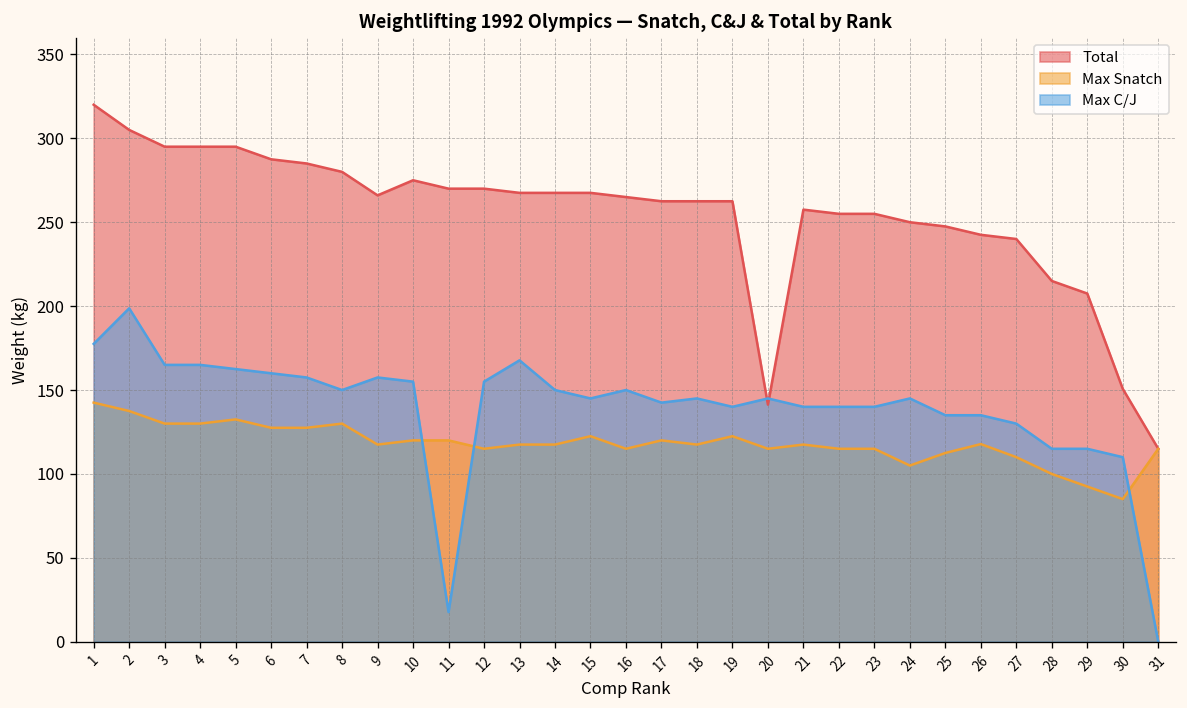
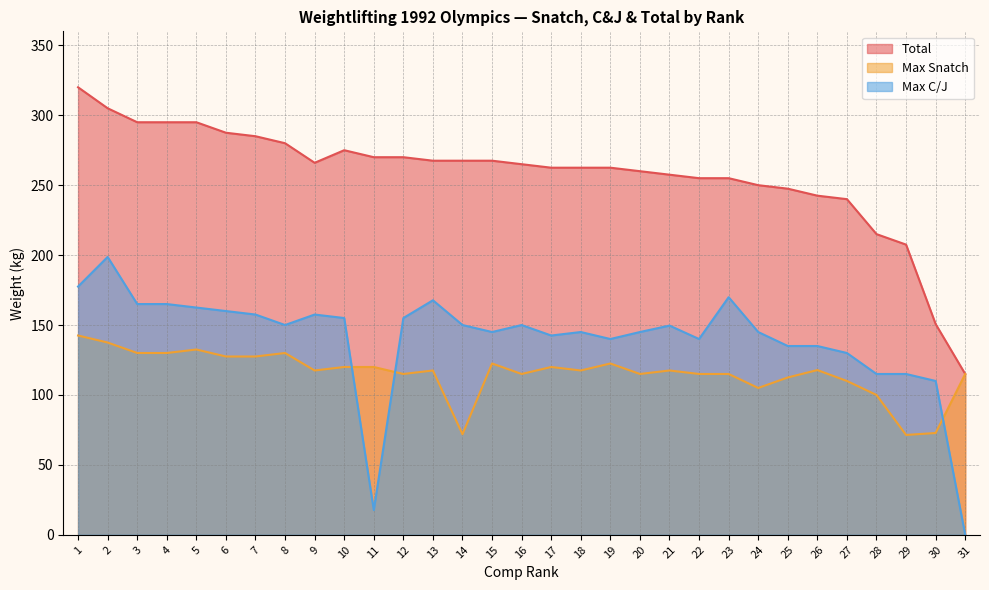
Max Snatch, 14: 118 -> 72
Total, 20: 141 -> 260
Max C/J, 21: 140 -> 150
Max C/J, 23: 140 -> 170
Max Snatch, 29: 93 -> 71
Max Snatch, 30: 85 -> 73
